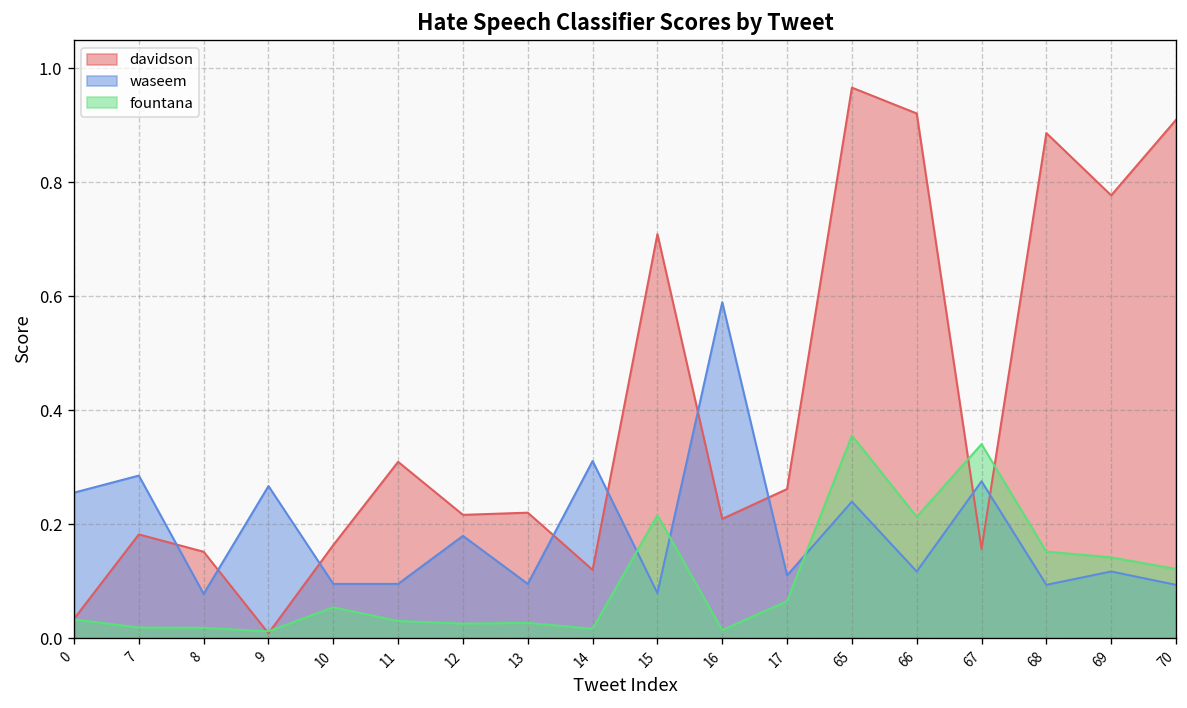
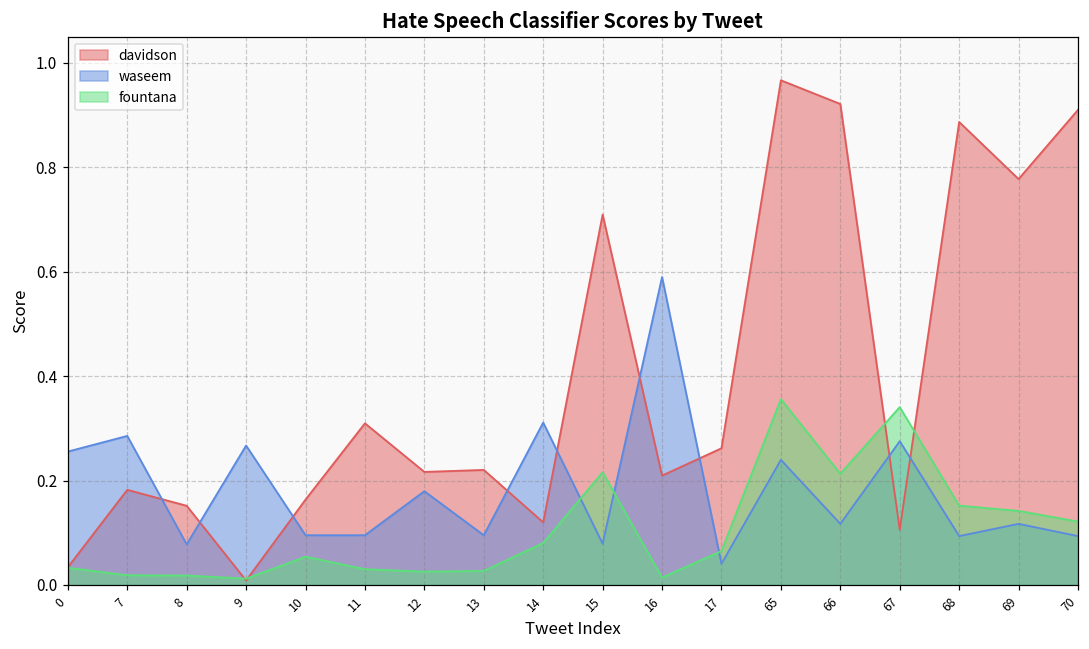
fountana, 14: 0.02 -> 0.08
waseem, 17: 0.11 -> 0.04
davidson, 67: 0.16 -> 0.11
